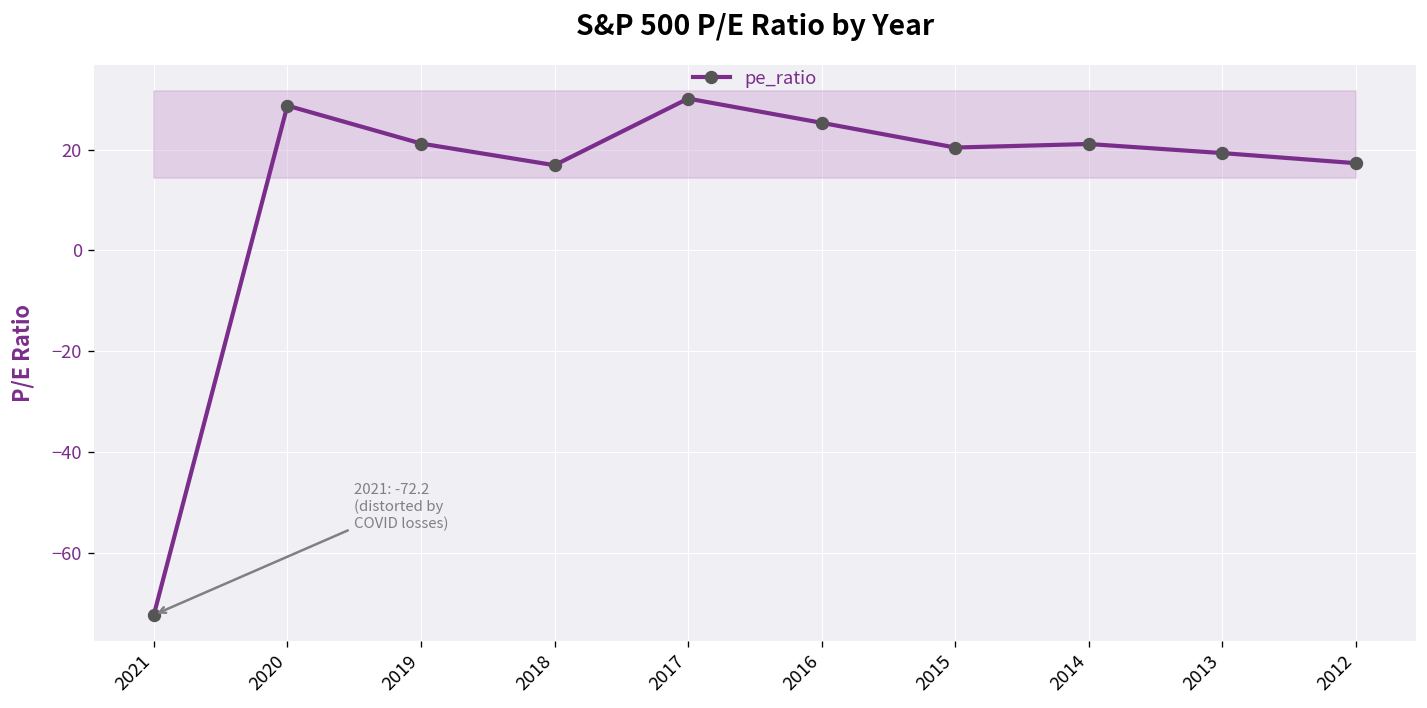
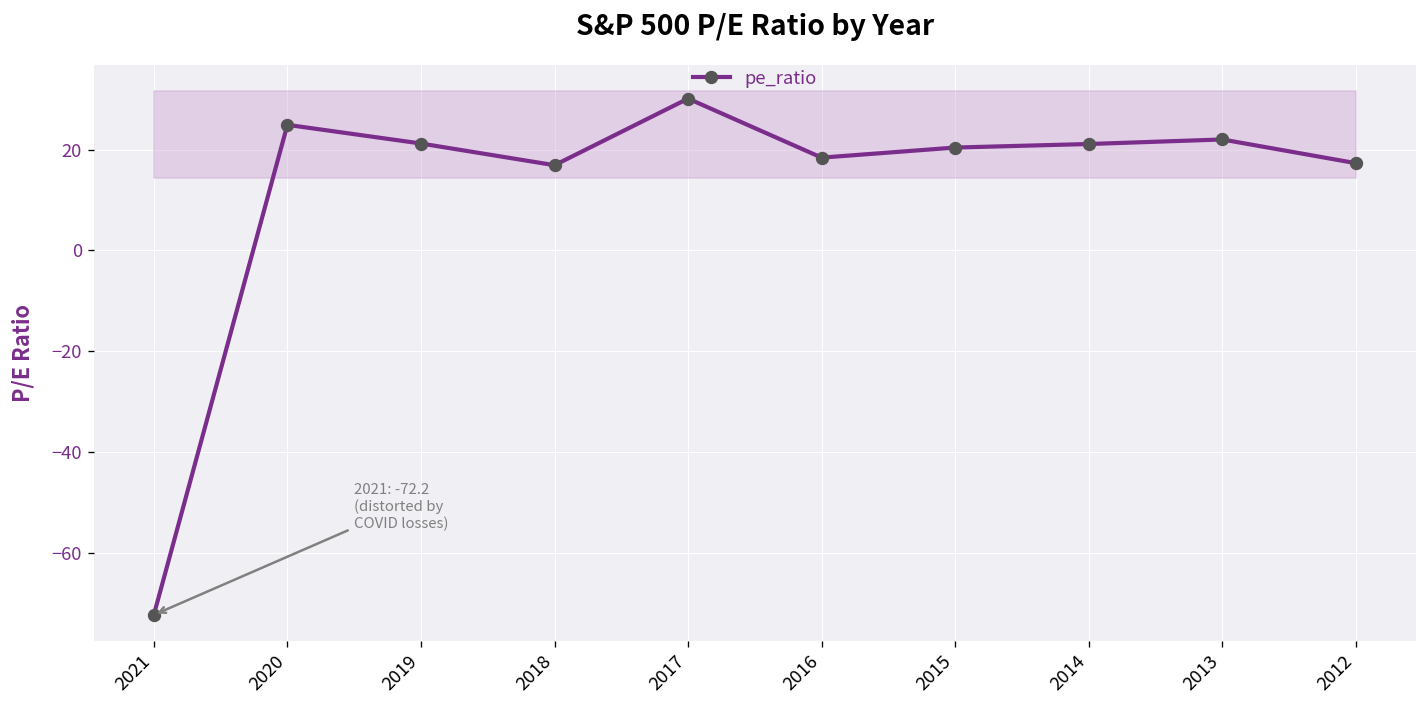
pe_ratio, 2020: 29 -> 25
pe_ratio, 2016: 25 -> 18
pe_ratio, 2013: 19 -> 22
